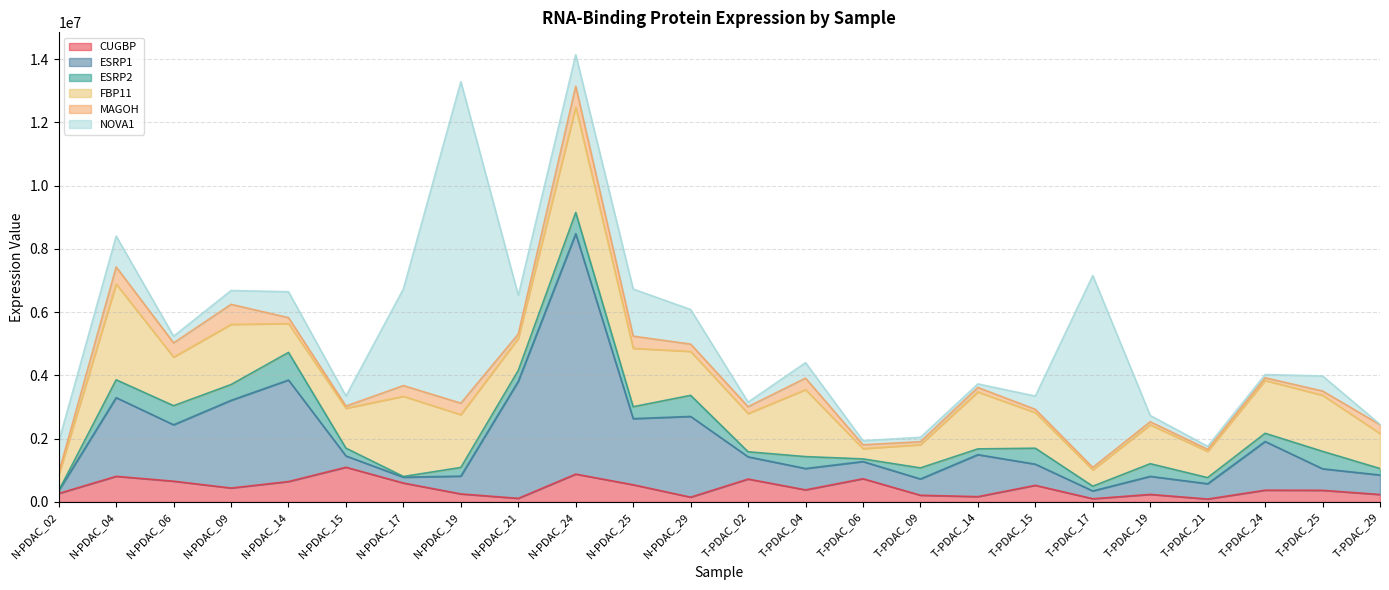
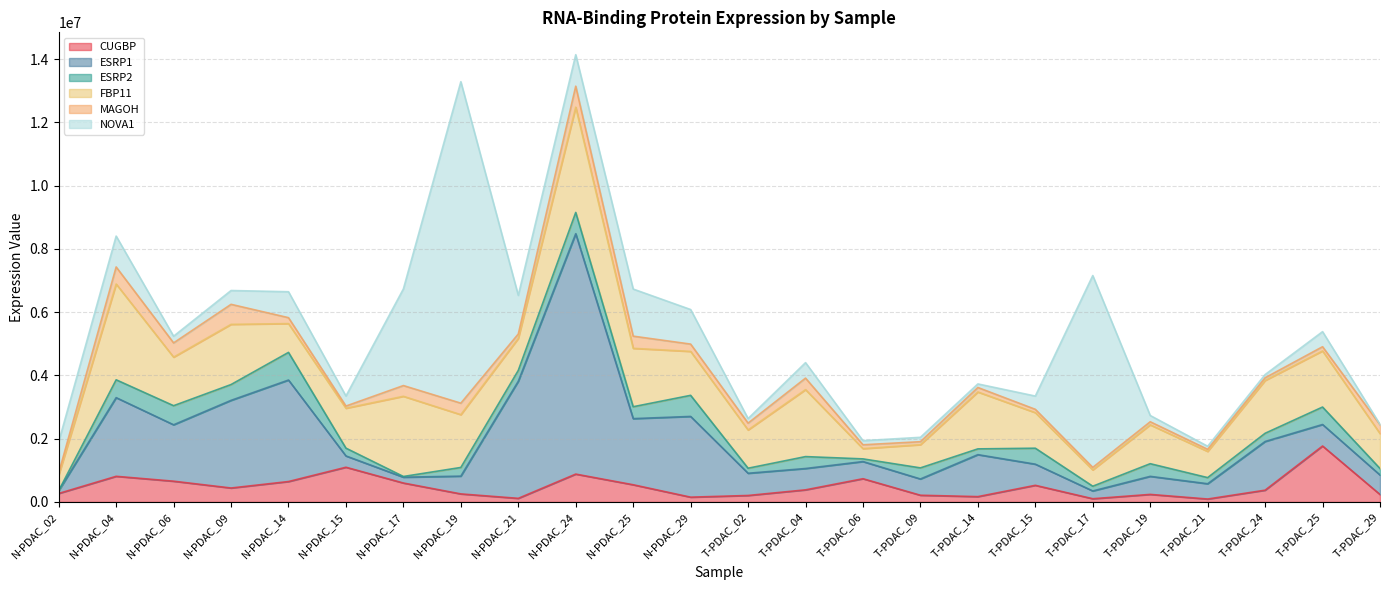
CUGBP, T-PDAC_02: 700000 -> 200000
CUGBP, T-PDAC_25: 400000 -> 1800000
